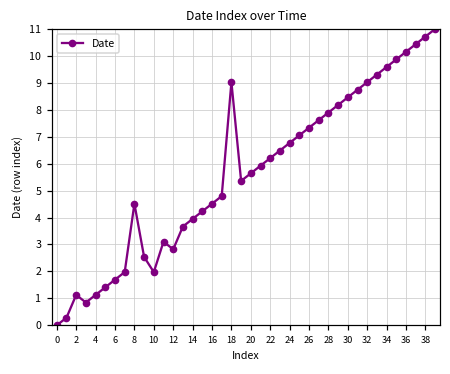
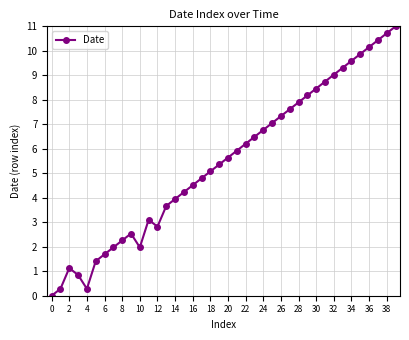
4: 1.1 -> 0.3
8: 4.5 -> 2.3
18: 9.0 -> 5.1
